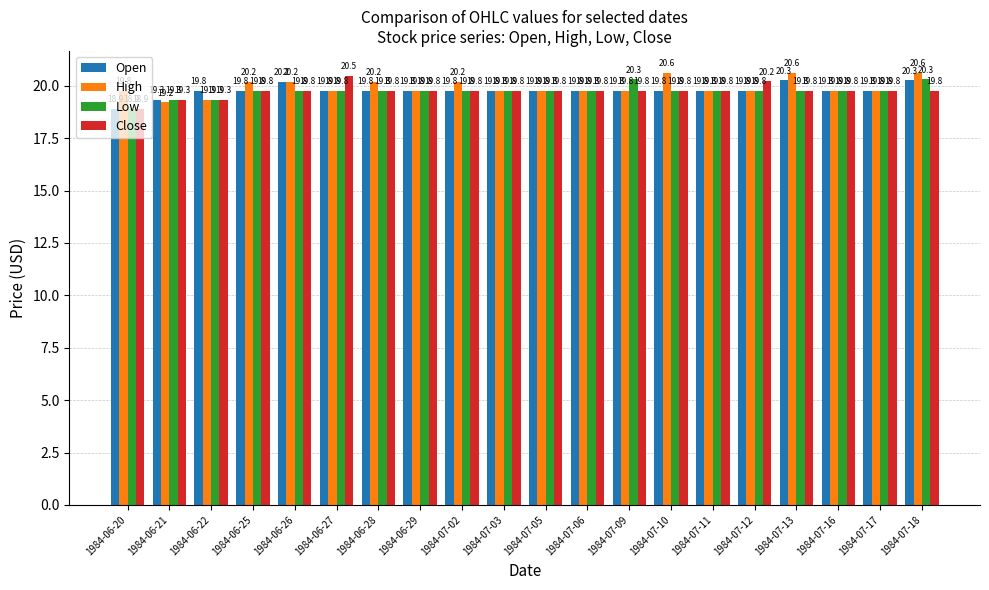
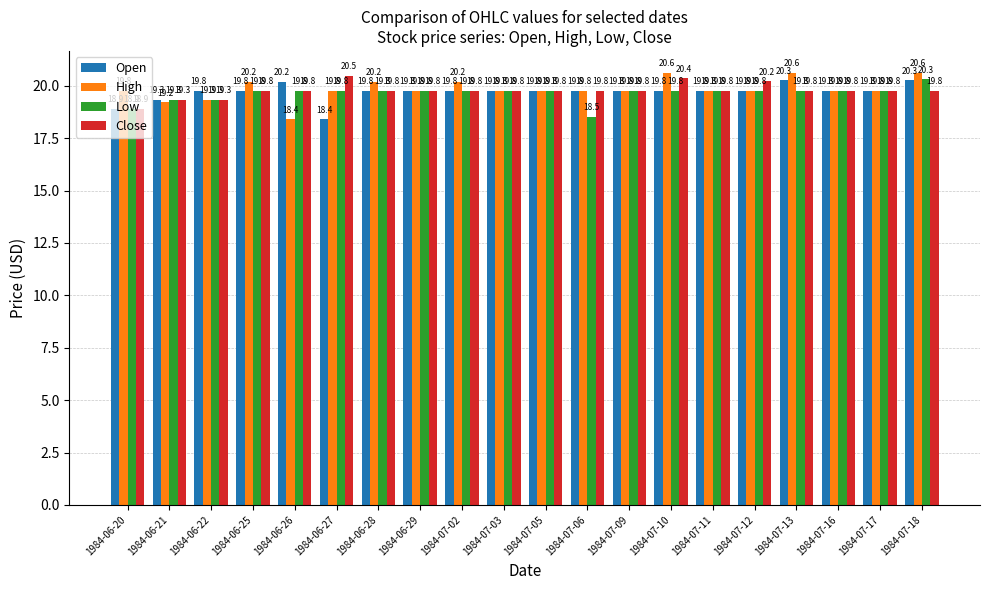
High, 1984-06-26: 20.2 -> 18.4
Open, 1984-06-27: 19.8 -> 18.4
Low, 1984-07-06: 19.8 -> 18.5
Low, 1984-07-09: 20.3 -> 19.8
Close, 1984-07-10: 19.8 -> 20.4
